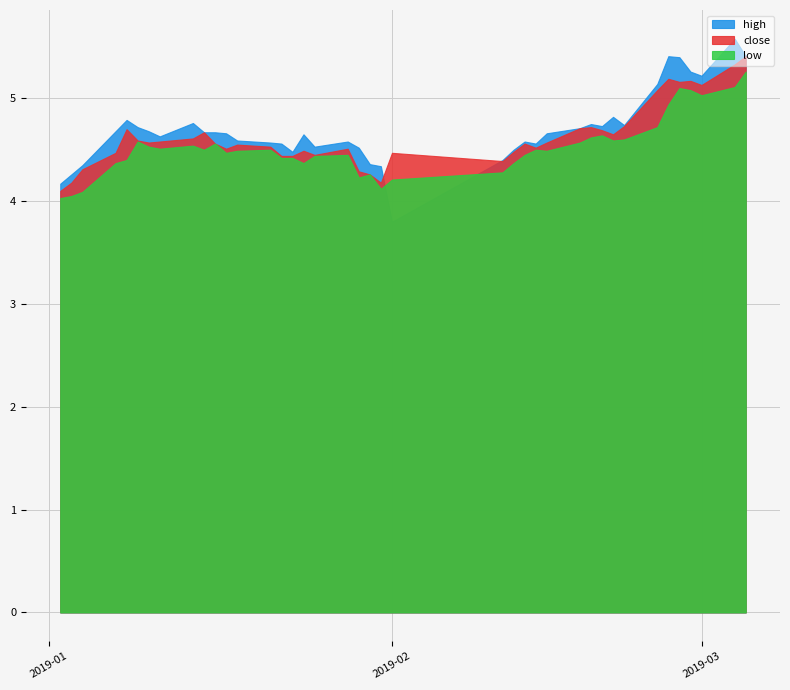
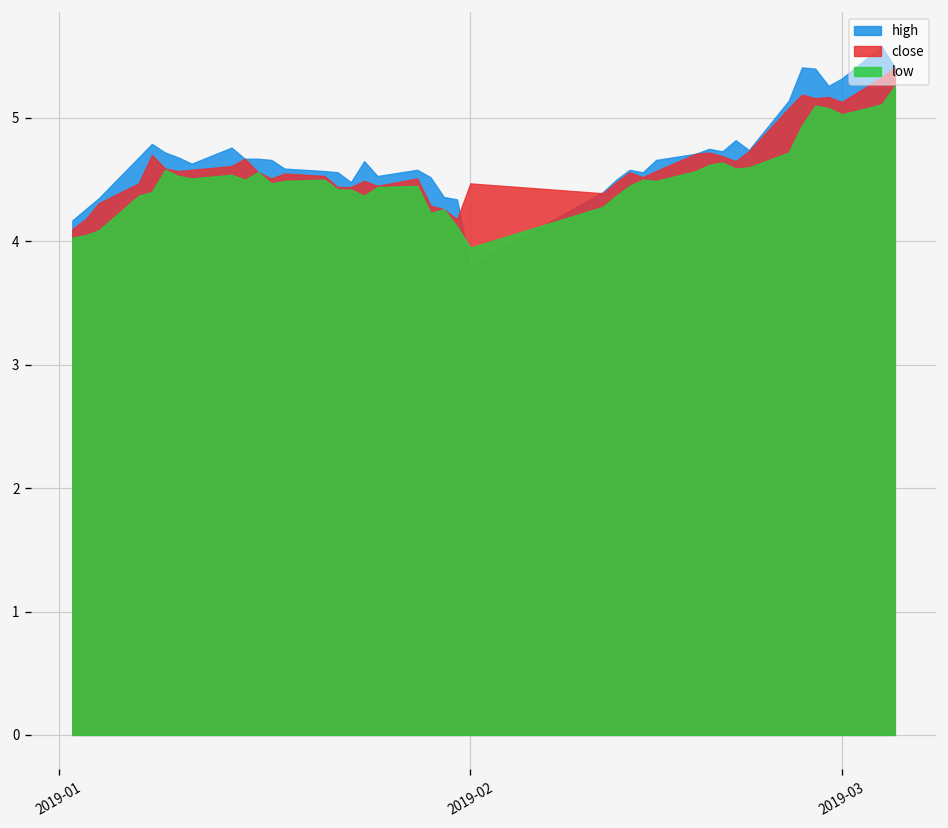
low, 2019-02: 4.21 -> 3.95
high, 2019-03: 5.22 -> 5.32
